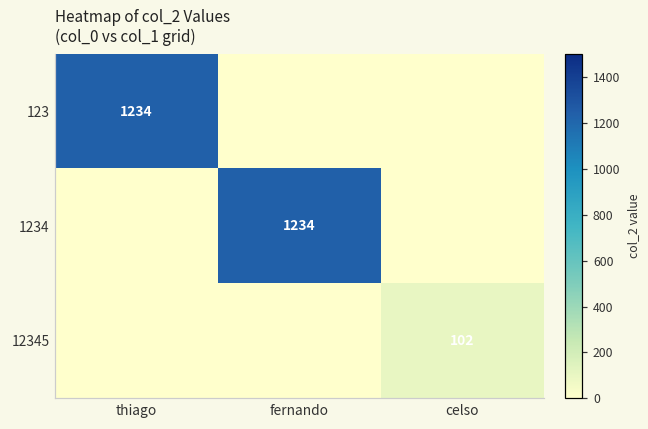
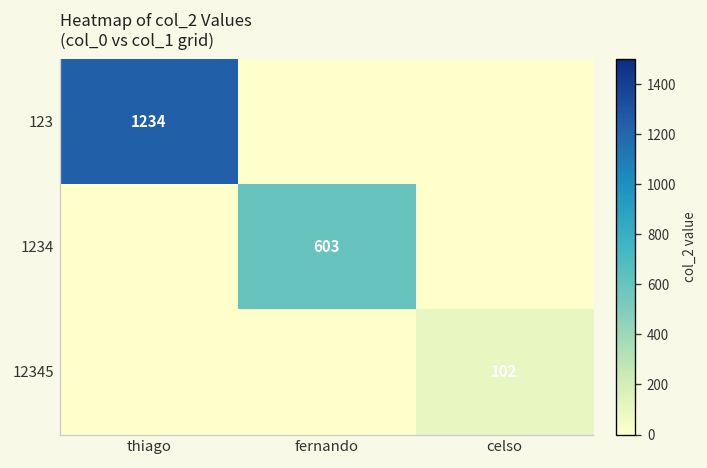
1234, fernando: 1234 -> 603
